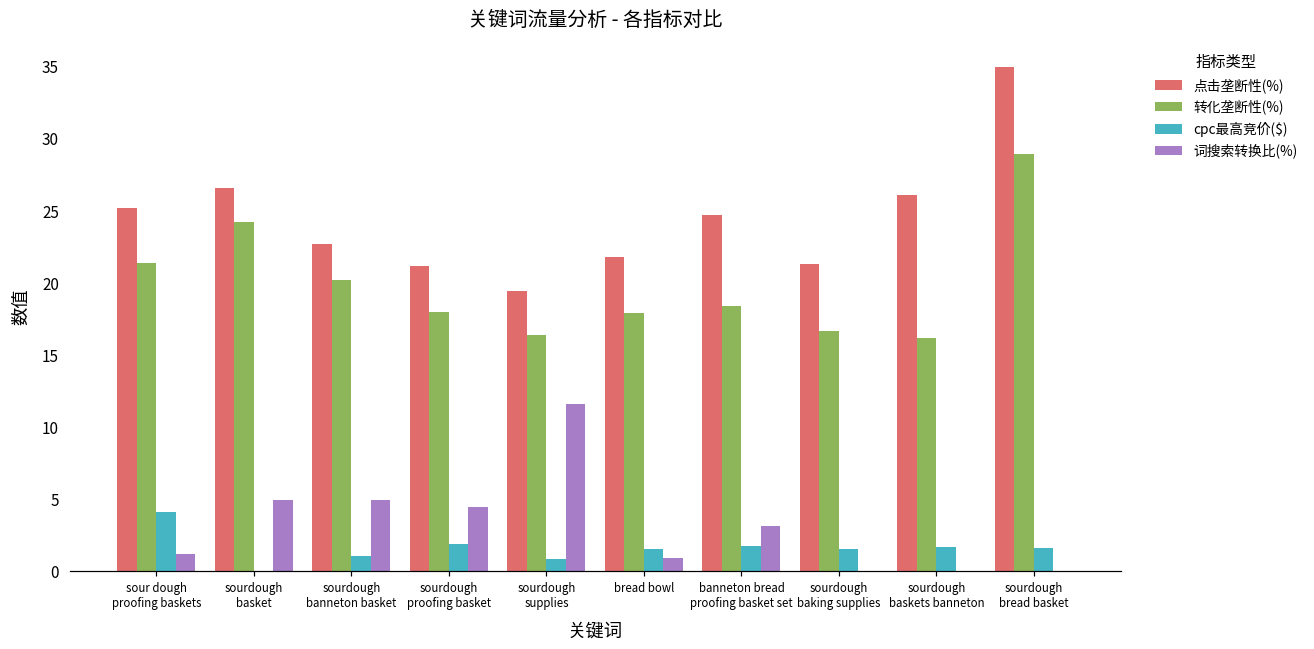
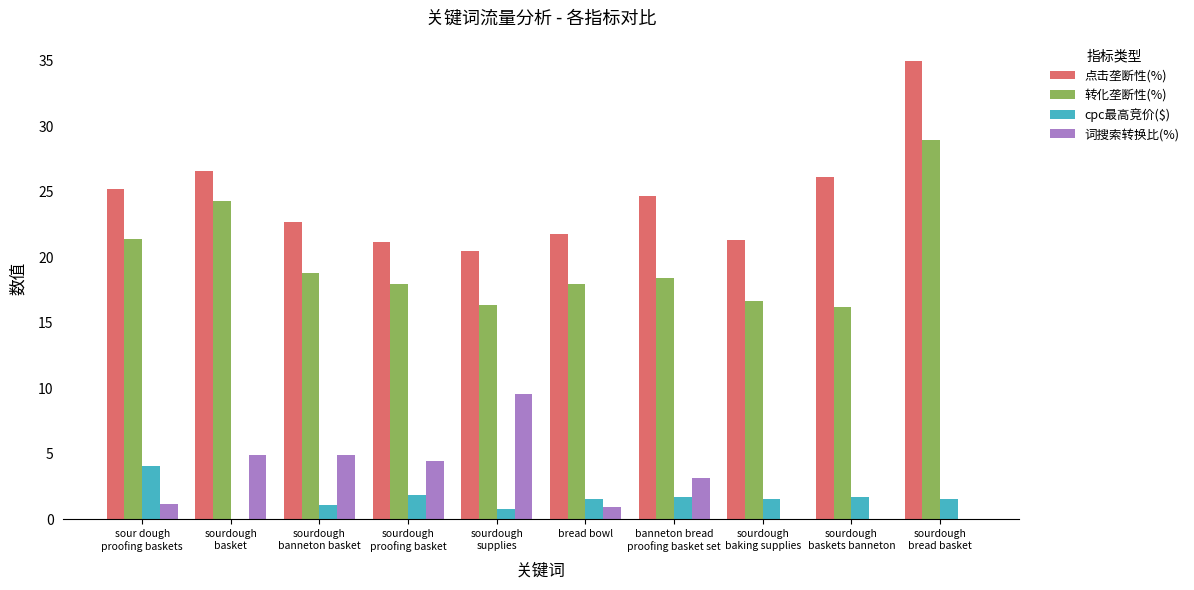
转化垄断性(%), sourdough banneton basket: 20.2 -> 18.8
点击垄断性(%), sourdough supplies: 19.5 -> 20.5
词搜索转换比(%), sourdough supplies: 11.6 -> 9.6
